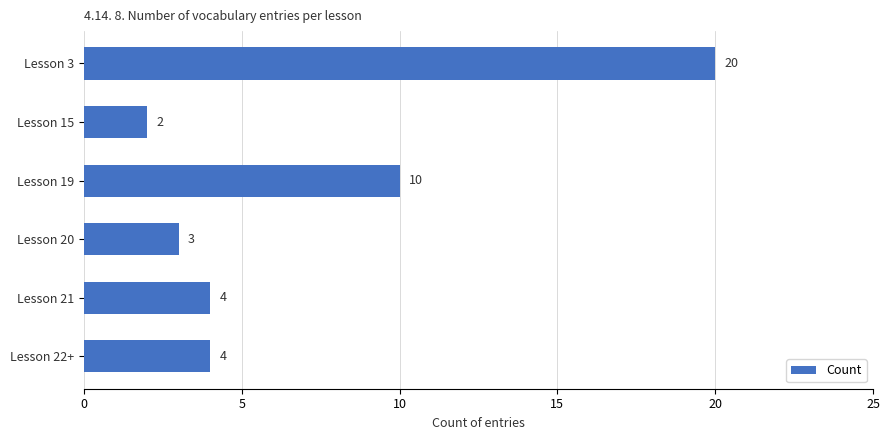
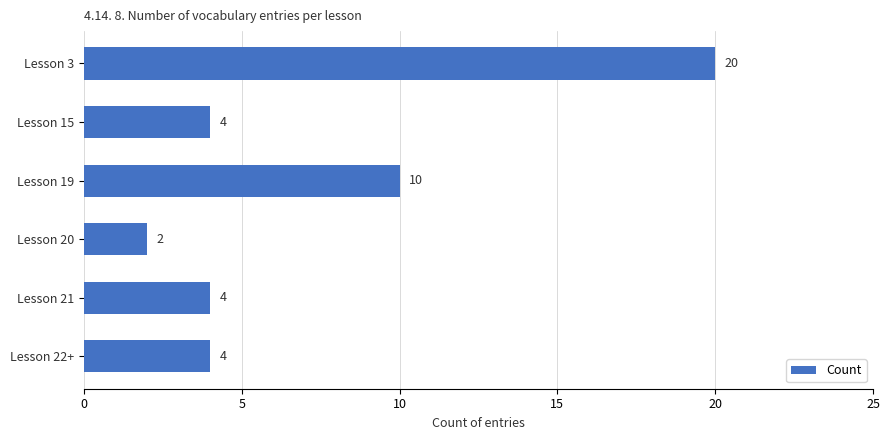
Lesson 15: 2 -> 4
Lesson 20: 3 -> 2
